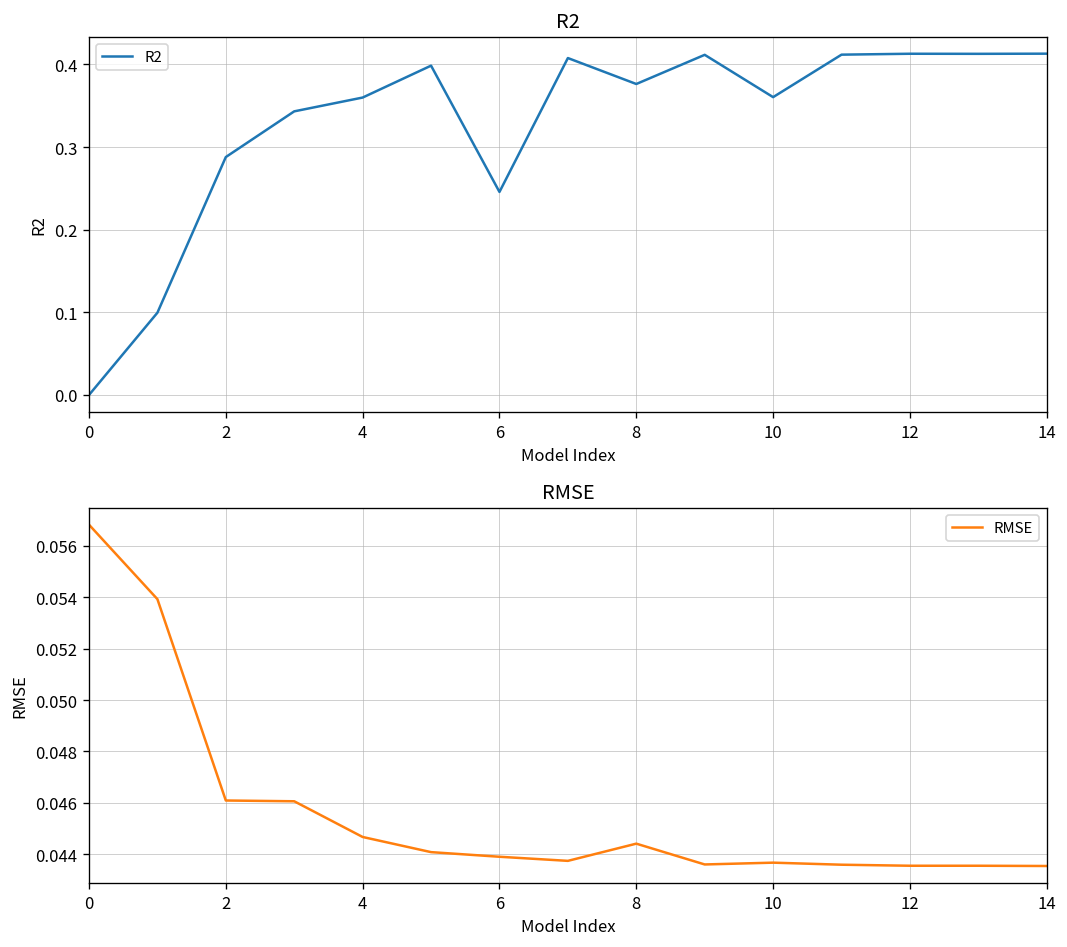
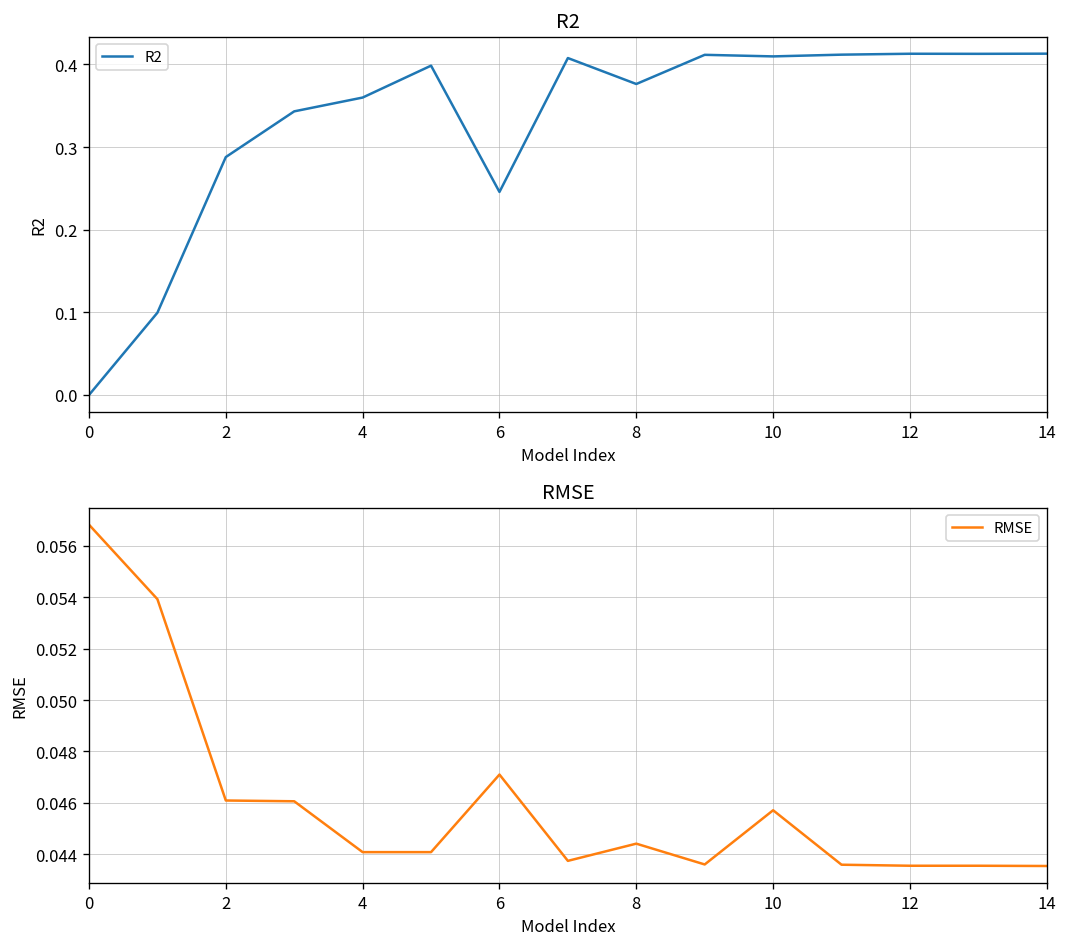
R2, 10: 0.36 -> 0.41
RMSE, 4: 0.0447 -> 0.0441
RMSE, 6: 0.0439 -> 0.0471
RMSE, 10: 0.0437 -> 0.0457
